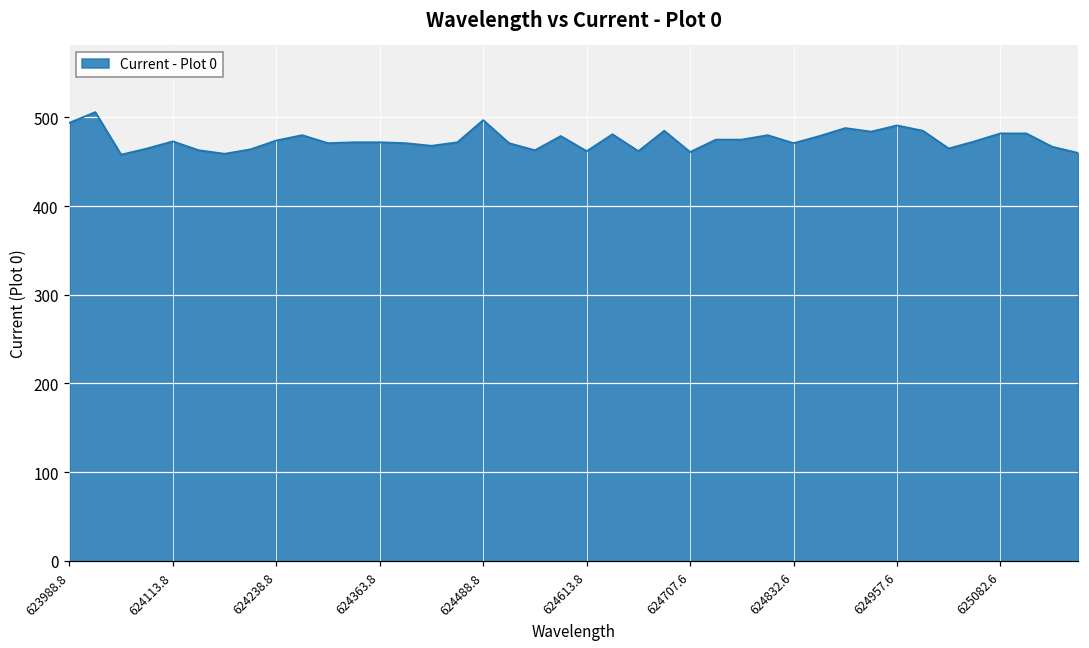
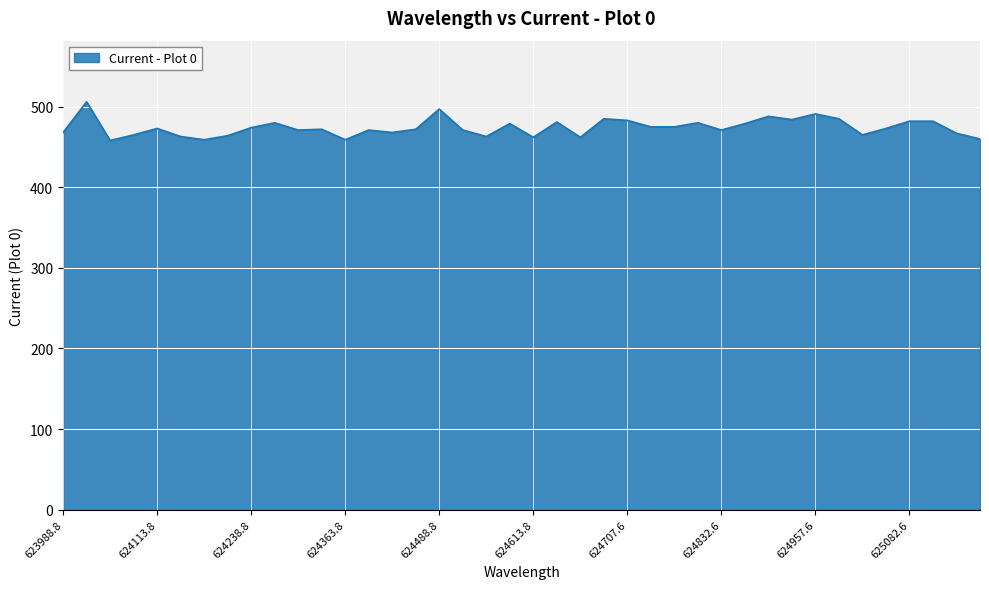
623988.8: 490 -> 470
624363.8: 470 -> 460
624707.6: 460 -> 480
